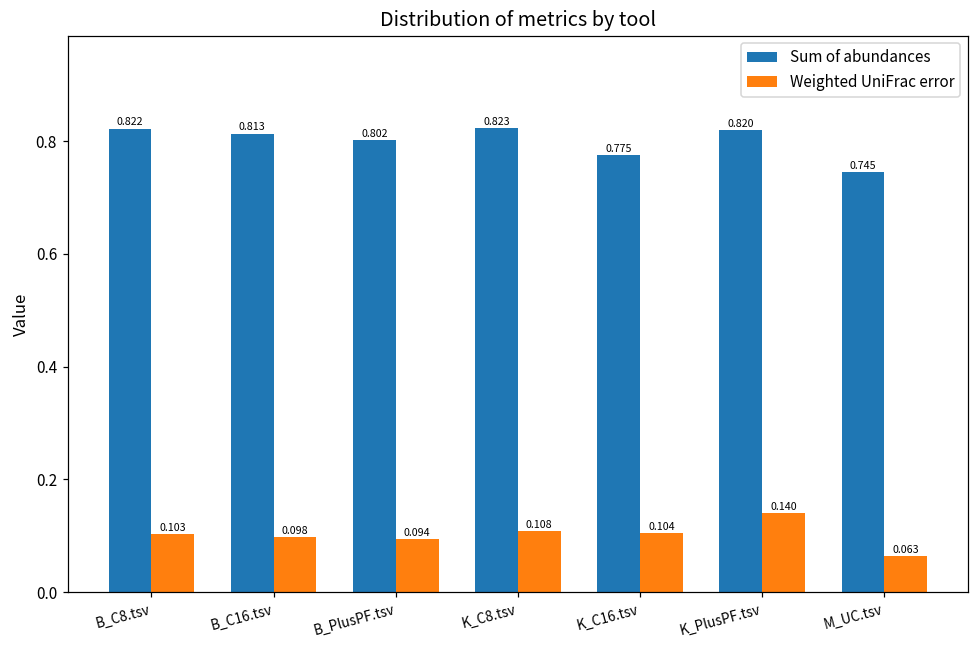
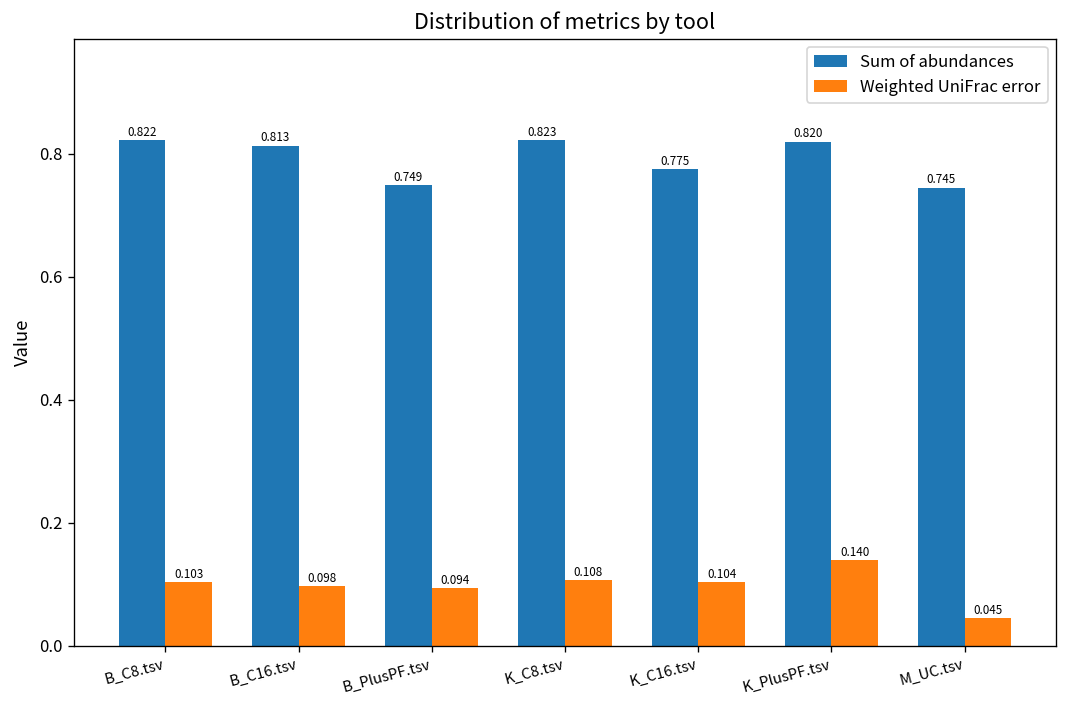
Sum of abundances, B_PlusPF.tsv: 0.802 -> 0.749
Weighted UniFrac error, M_UC.tsv: 0.063 -> 0.045
